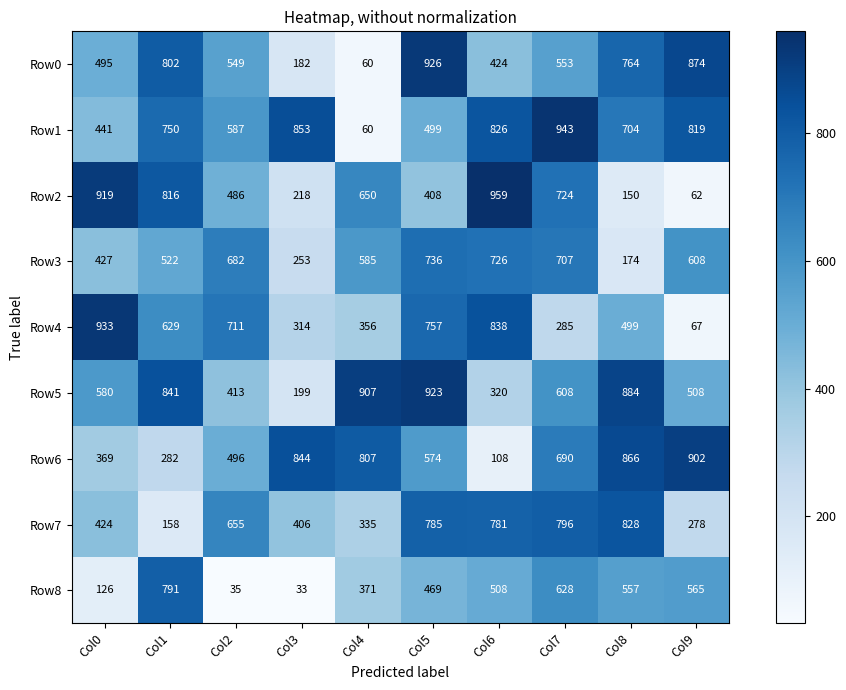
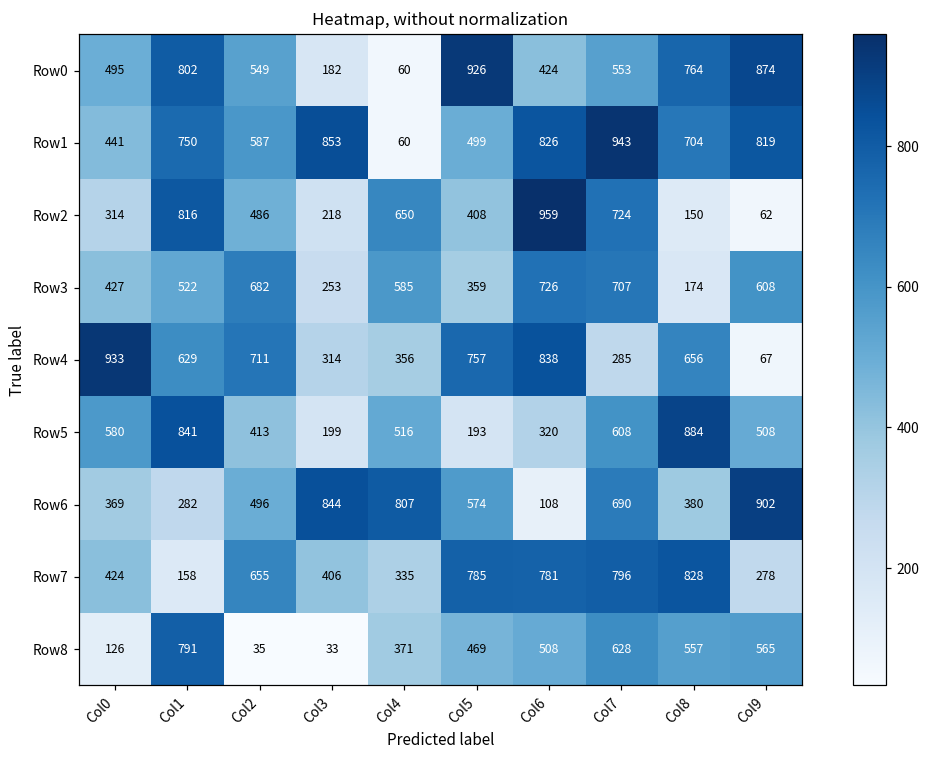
Row2, Col0: 919 -> 314
Row3, Col5: 736 -> 359
Row4, Col8: 499 -> 656
Row5, Col4: 907 -> 516
Row5, Col5: 923 -> 193
Row6, Col8: 866 -> 380
